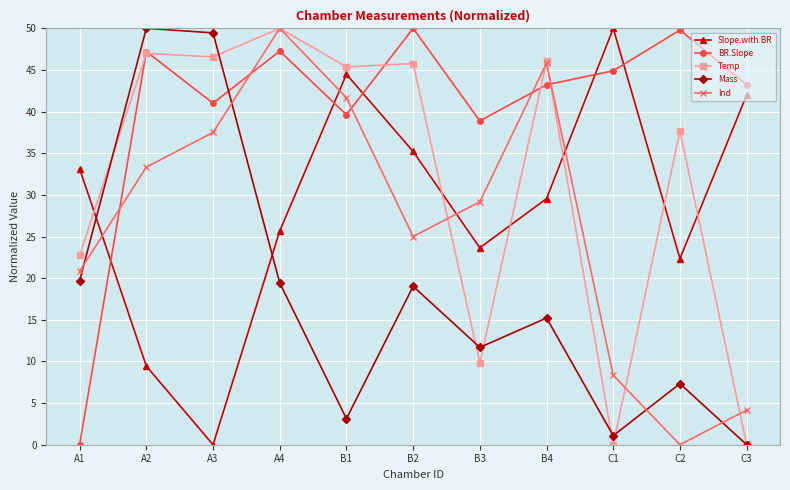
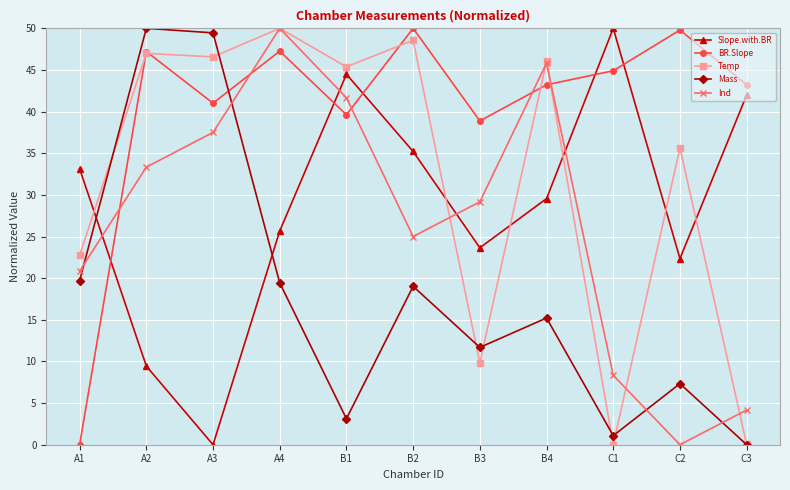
Temp, B2: 46 -> 49
Temp, C2: 38 -> 36
